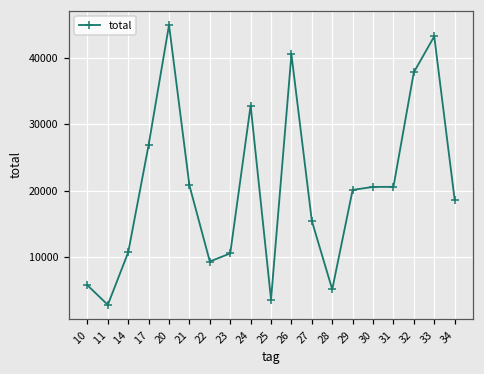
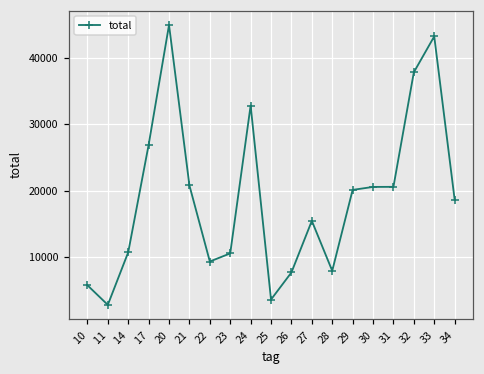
26: 41000 -> 8000
28: 5000 -> 8000
